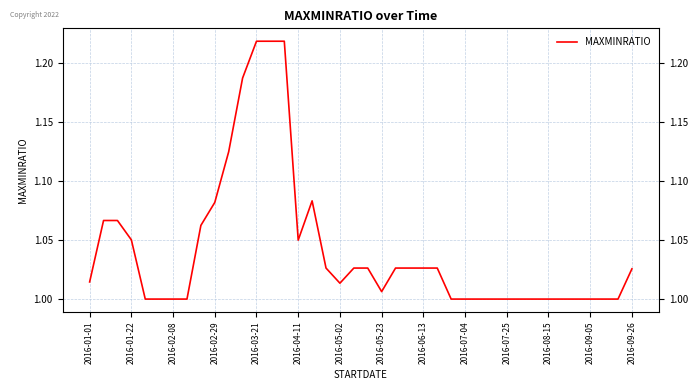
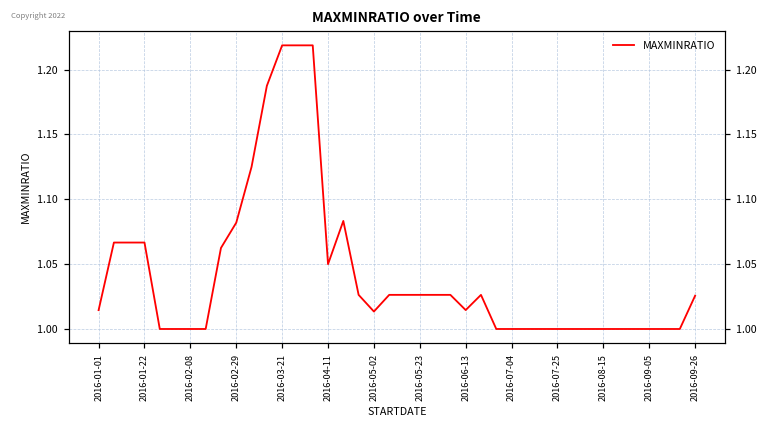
2016-01-22: 1.050 -> 1.067
2016-05-23: 1.006 -> 1.026
2016-06-13: 1.026 -> 1.015
